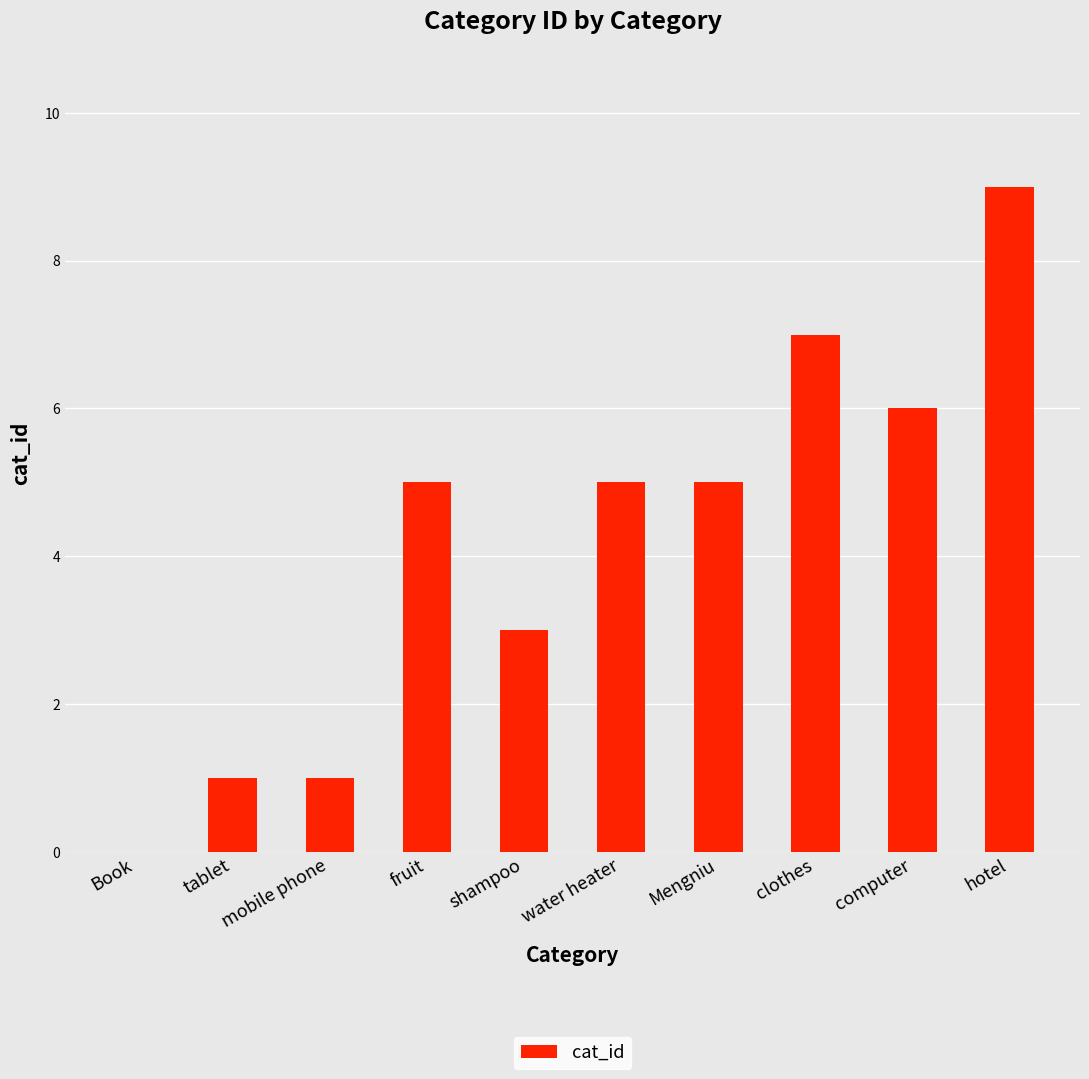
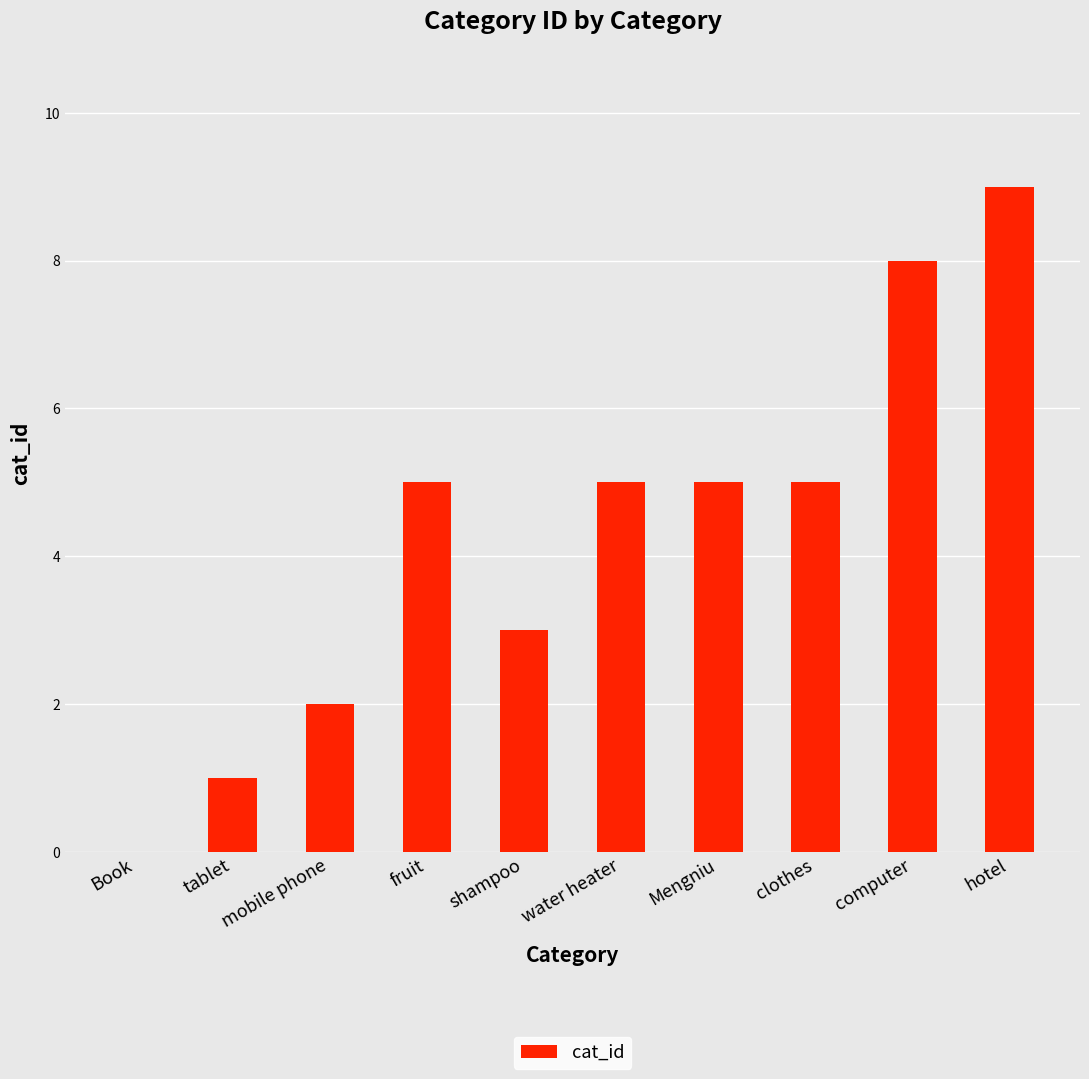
mobile phone: 1 -> 2
clothes: 7 -> 5
computer: 6 -> 8
